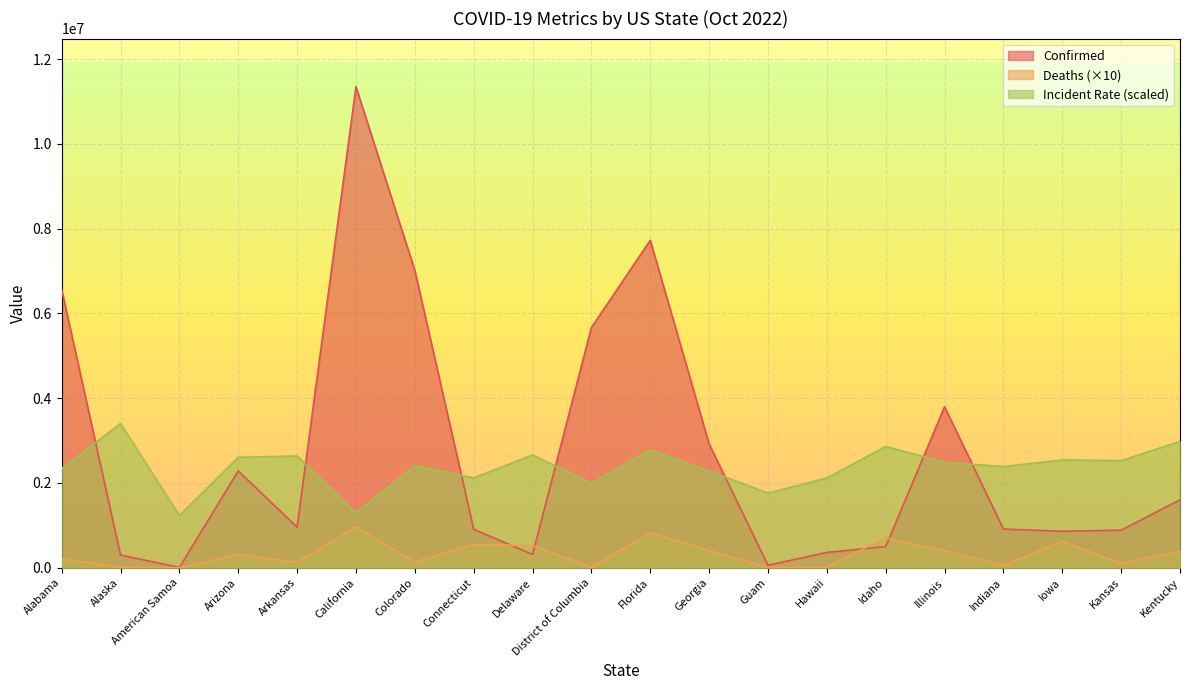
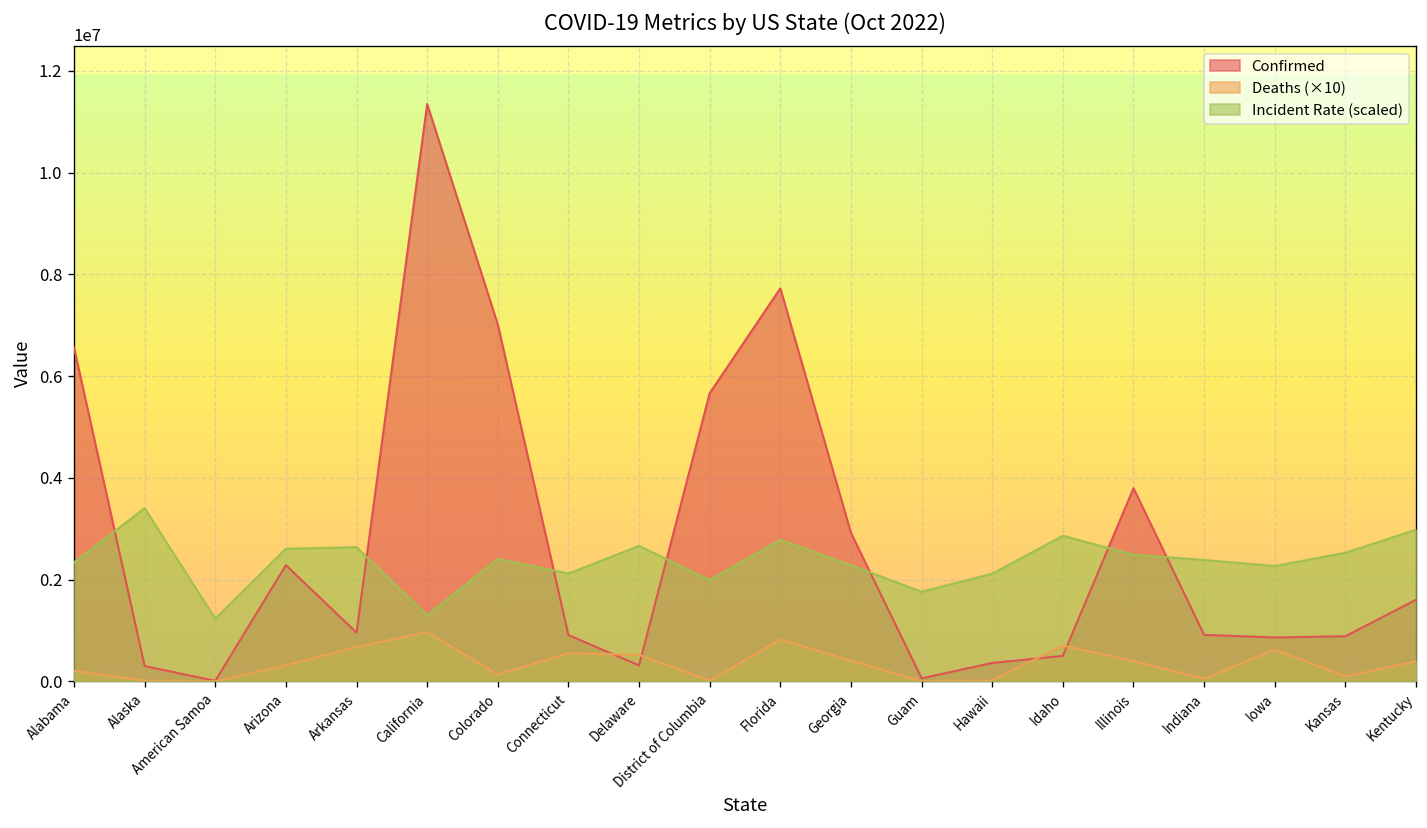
Deaths (×10), Arkansas: 100000 -> 700000
Incident Rate (scaled), Iowa: 2500000 -> 2300000
